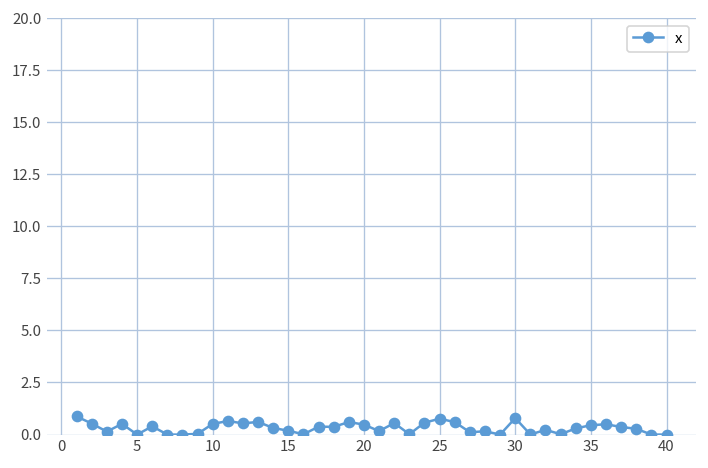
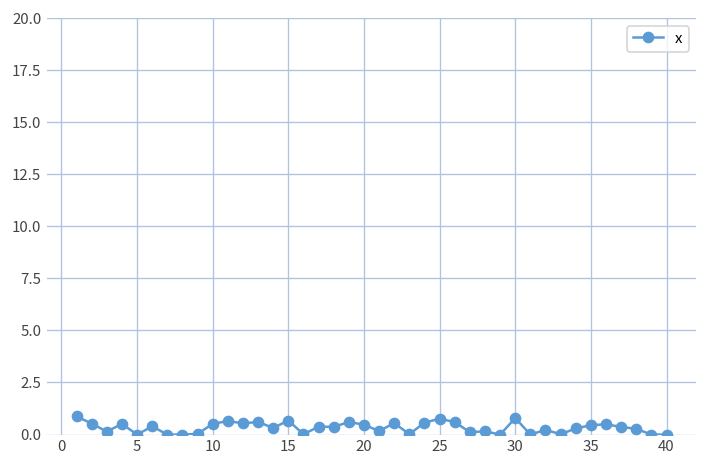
15: 0.2 -> 0.7
